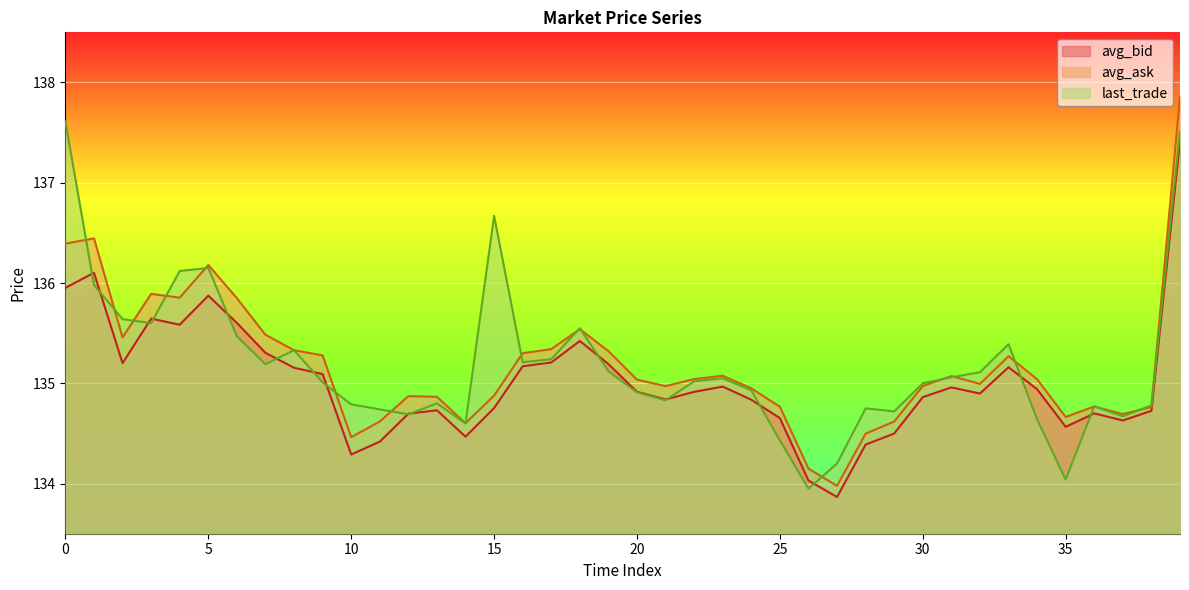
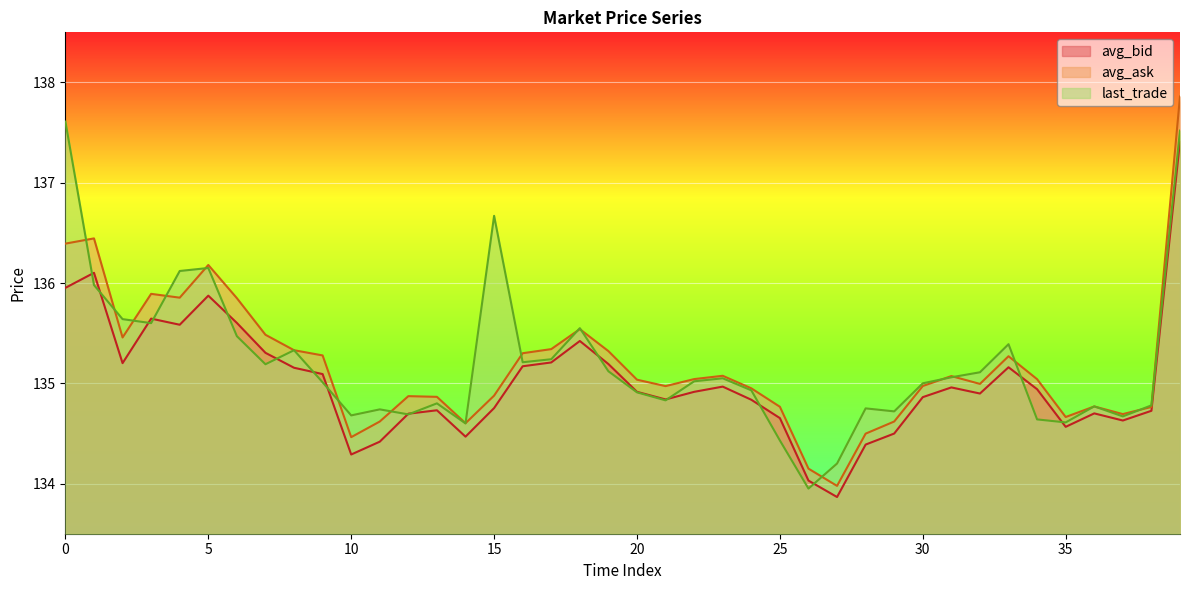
last_trade, 10: 134.79 -> 134.68
last_trade, 35: 134.04 -> 134.61
